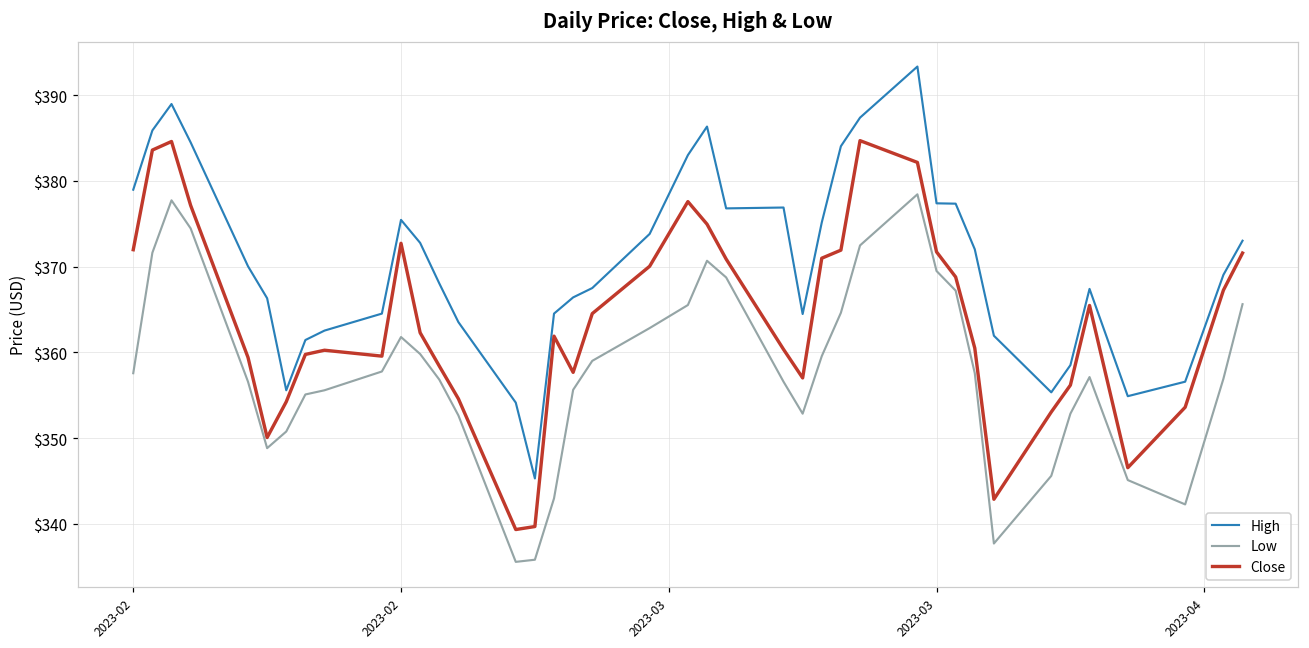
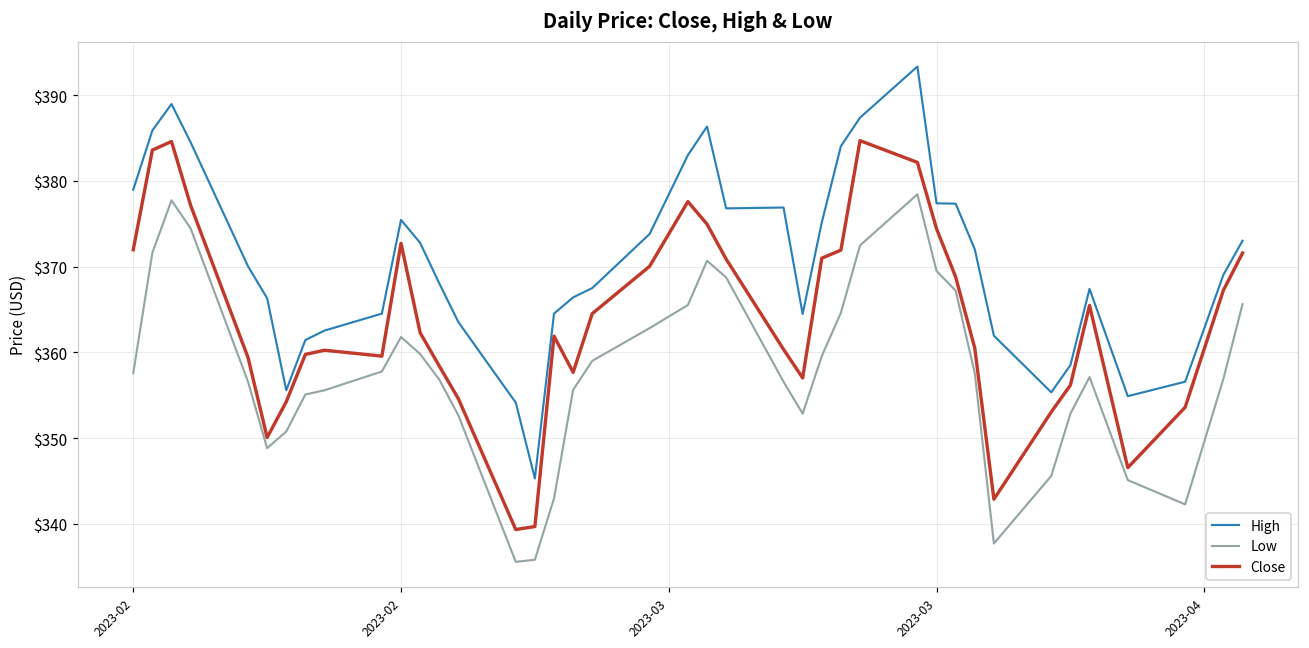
Close, 2023-03: $372 -> $374
